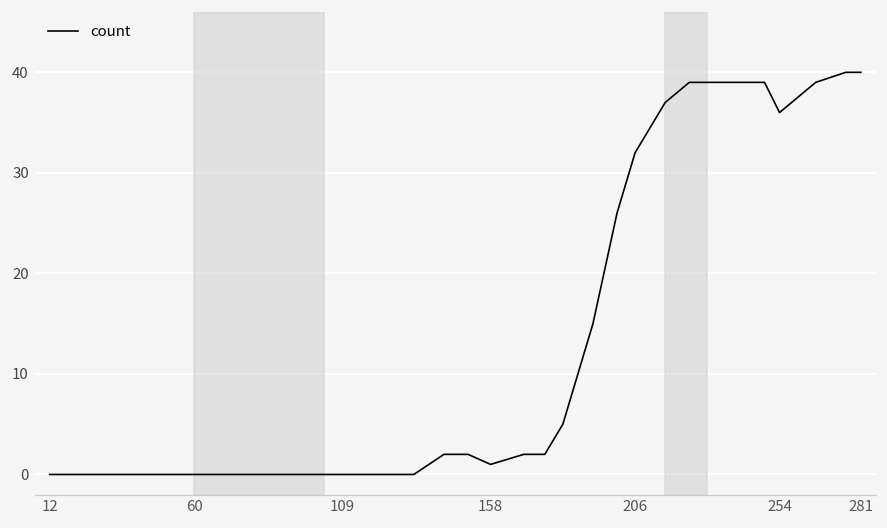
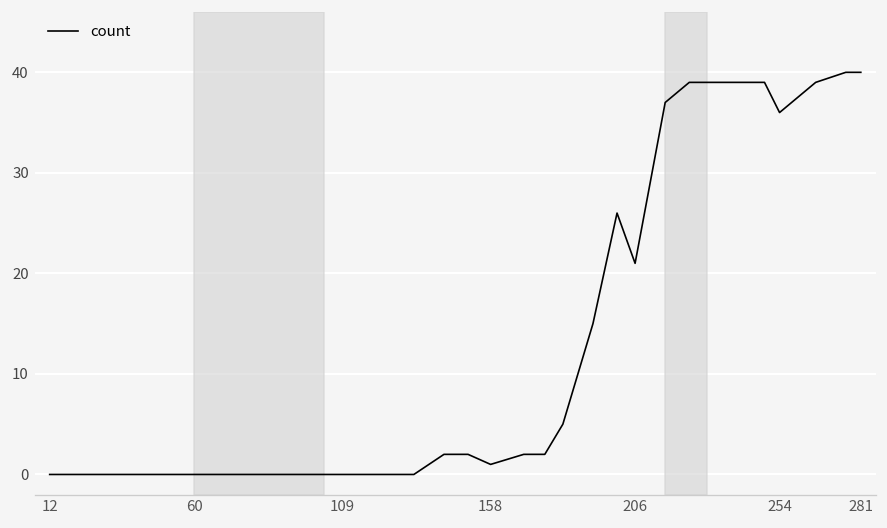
206: 32 -> 21
